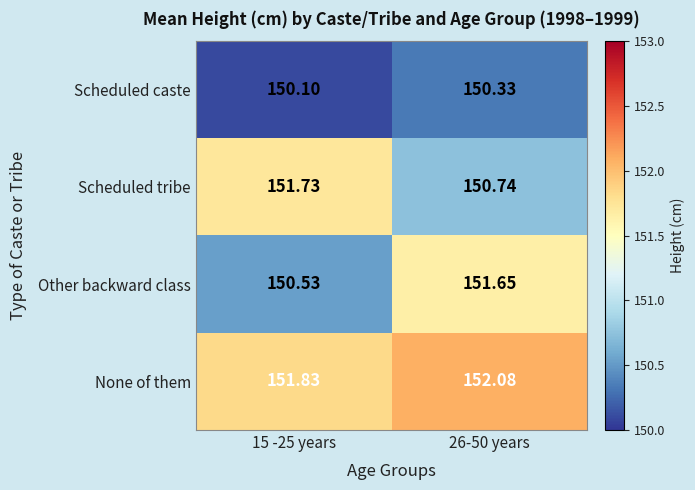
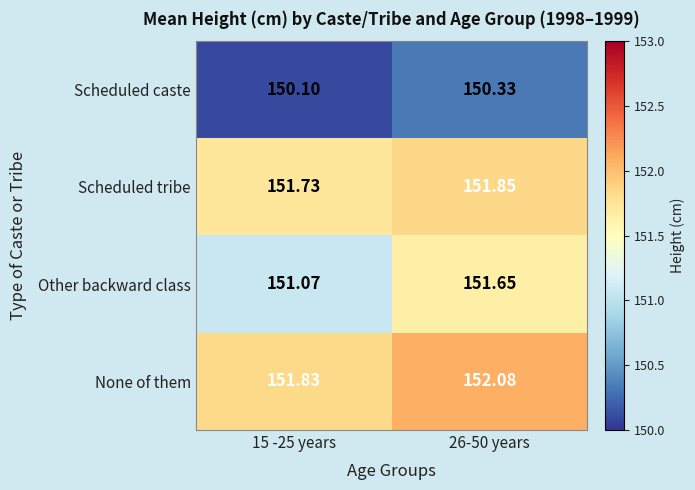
Scheduled tribe, 26-50 years: 150.74 -> 151.85
Other backward class, 15 -25 years: 150.53 -> 151.07
